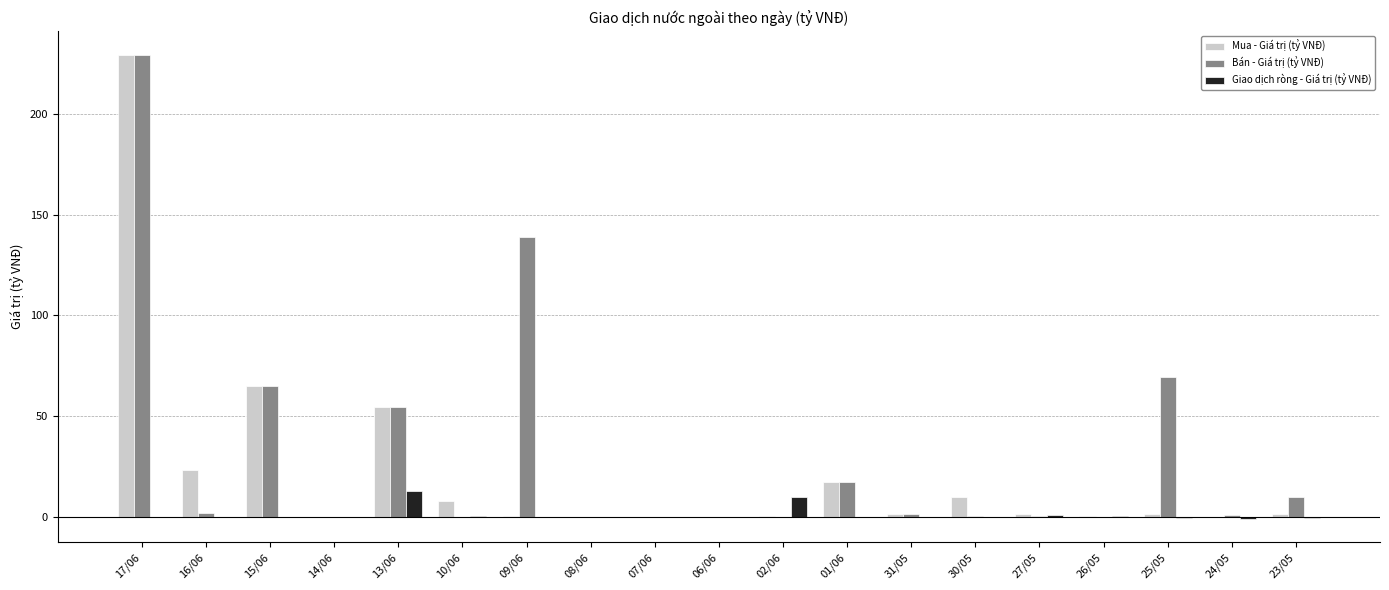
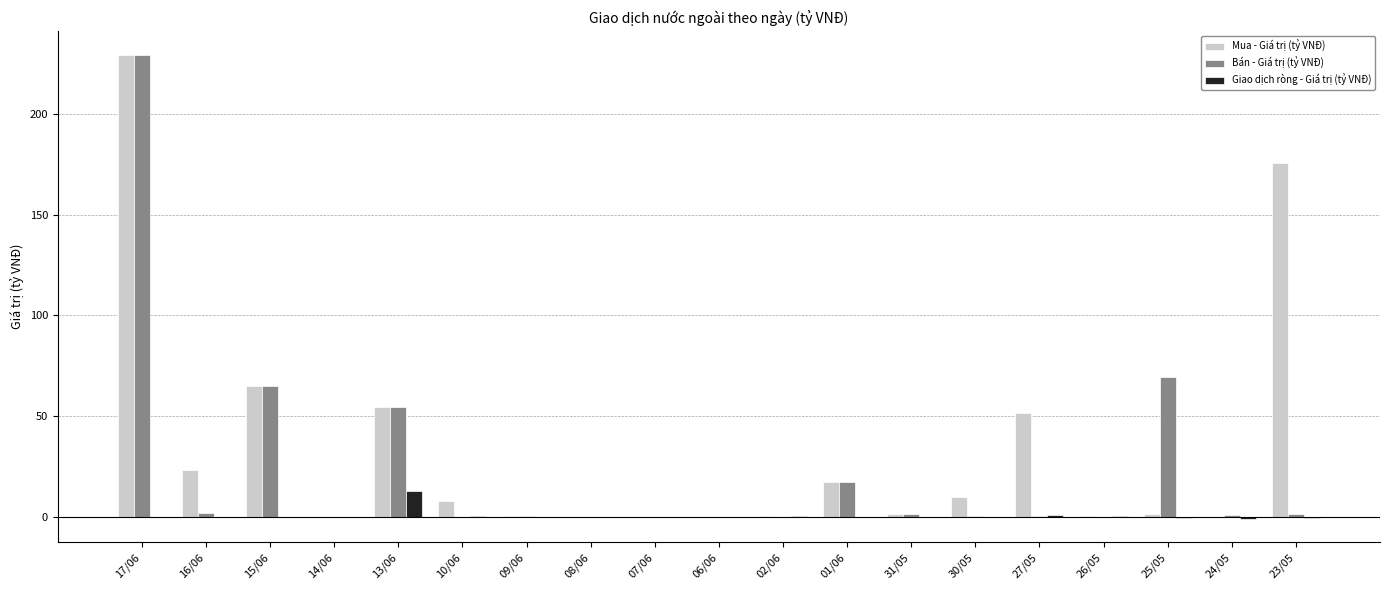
Bán - Giá trị (tỷ VNĐ), 09/06: 139 -> 1
Giao dịch ròng - Giá trị (tỷ VNĐ), 02/06: 10 -> 0
Mua - Giá trị (tỷ VNĐ), 27/05: 2 -> 52
Mua - Giá trị (tỷ VNĐ), 23/05: 1 -> 176
Bán - Giá trị (tỷ VNĐ), 23/05: 10 -> 2
